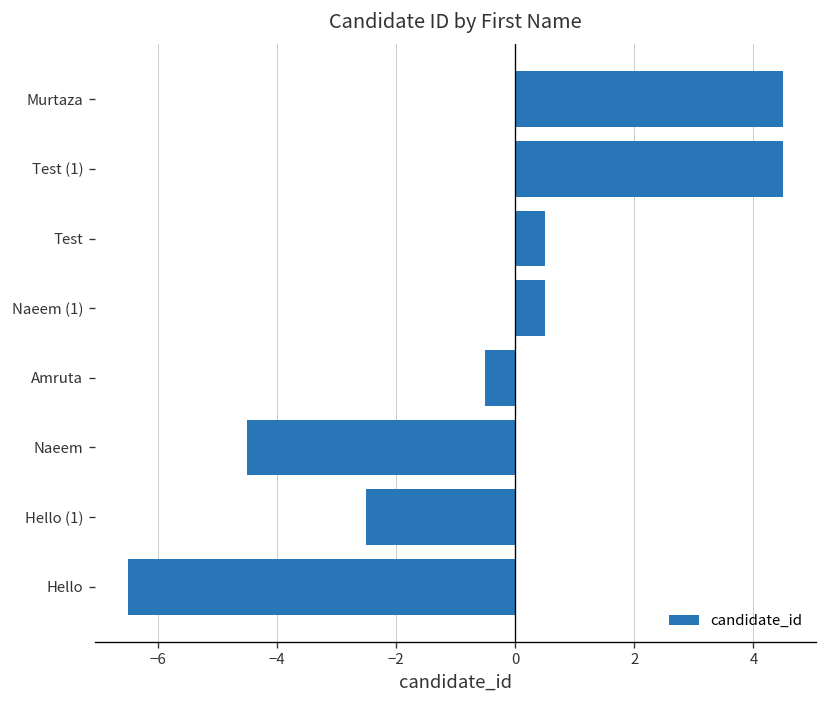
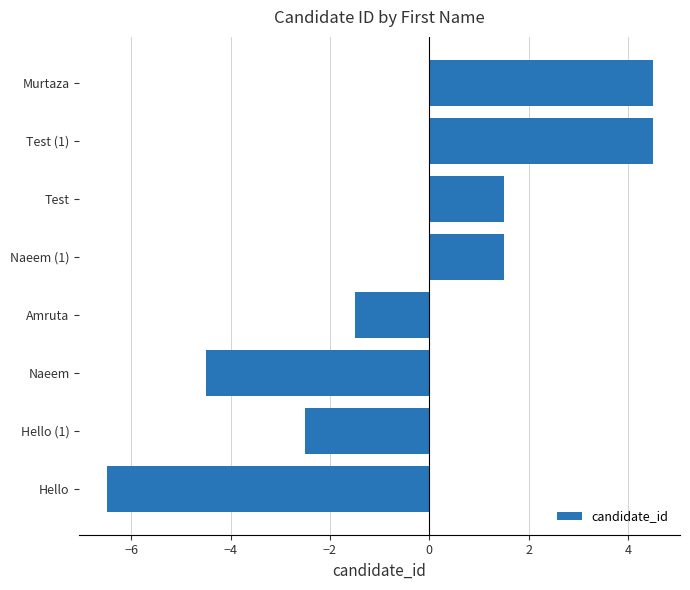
Test: 0.5 -> 1.5
Naeem (1): 0.5 -> 1.5
Amruta: -0.5 -> -1.5
